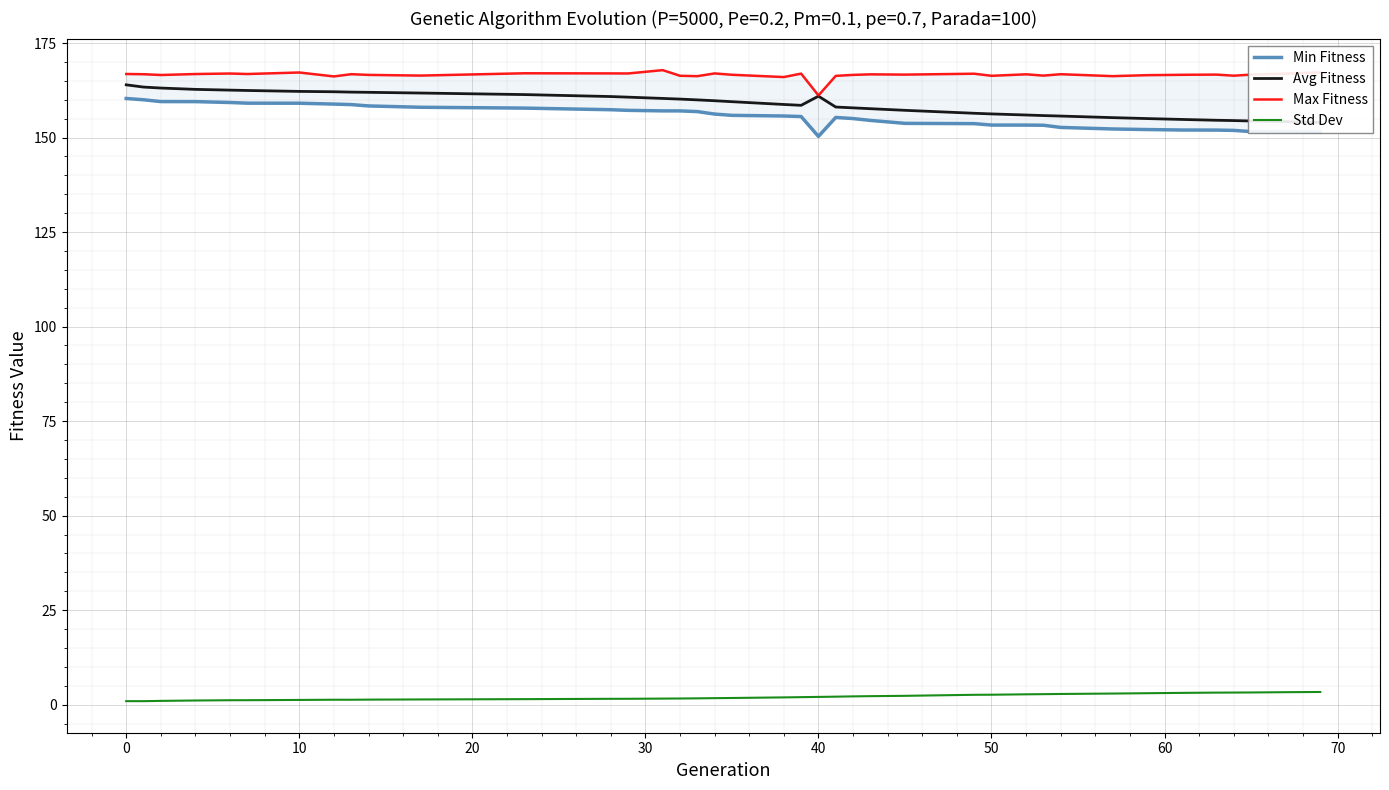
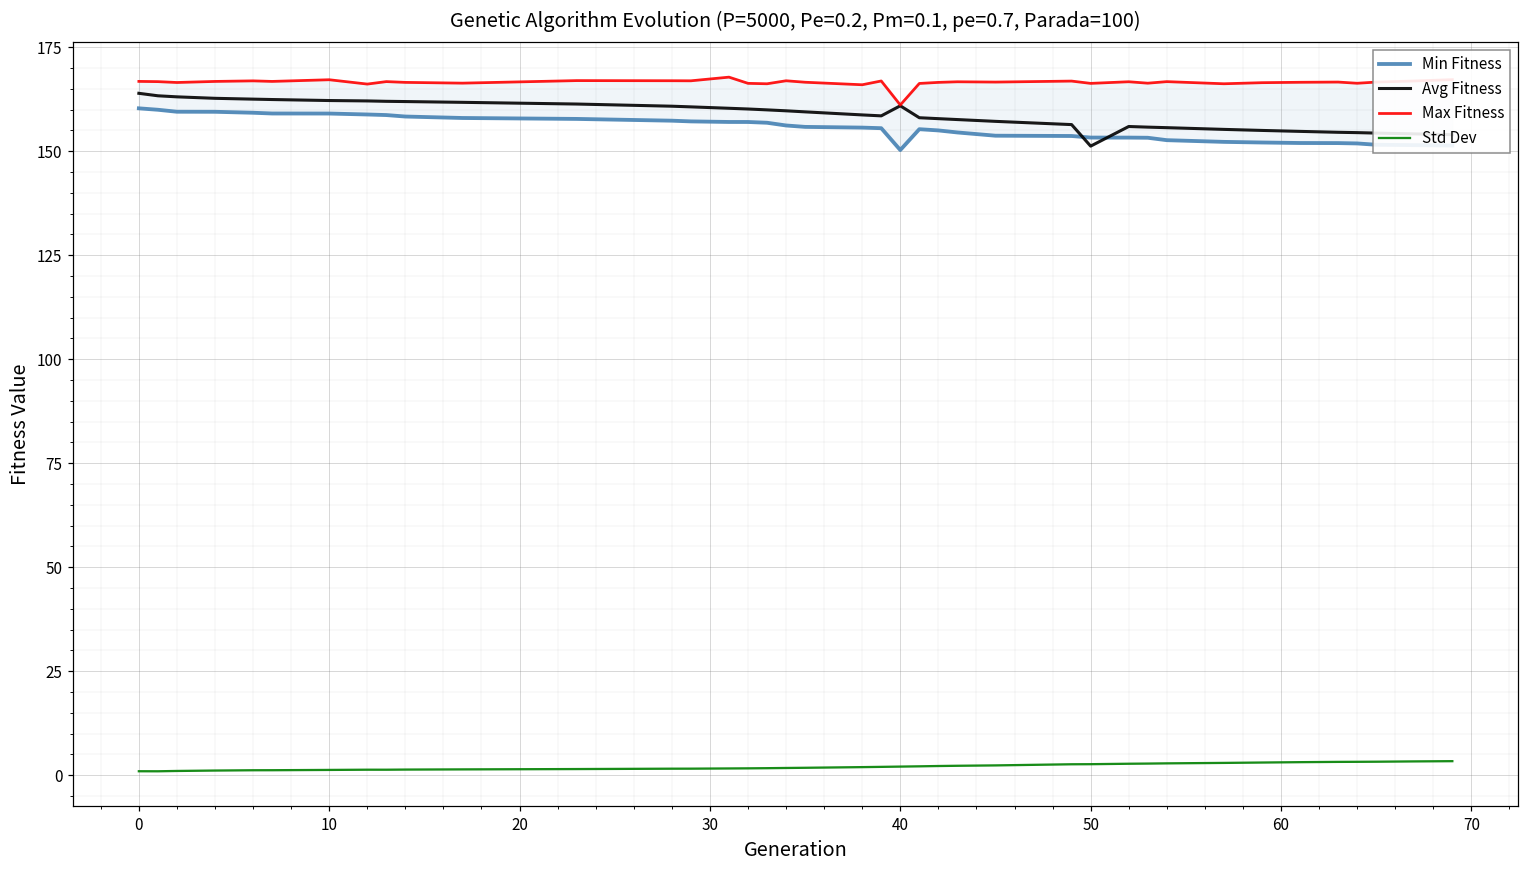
Avg Fitness, 50: 156 -> 151
